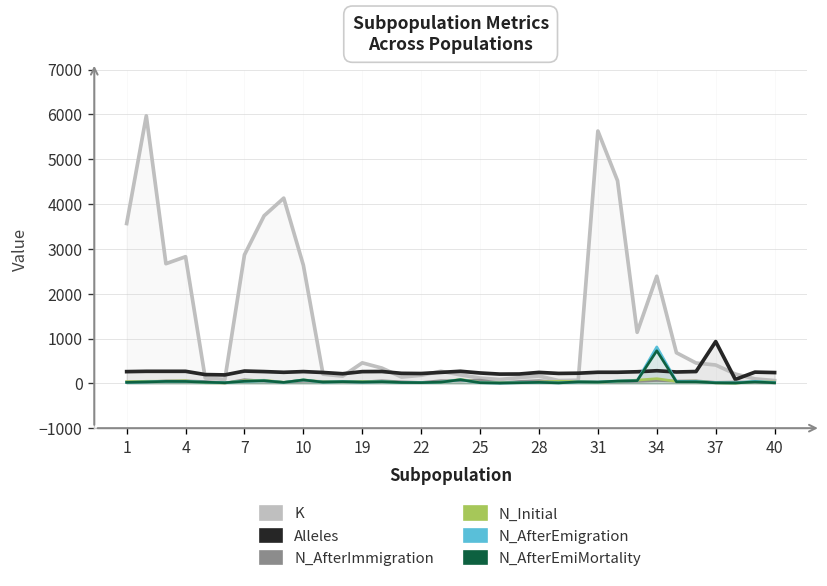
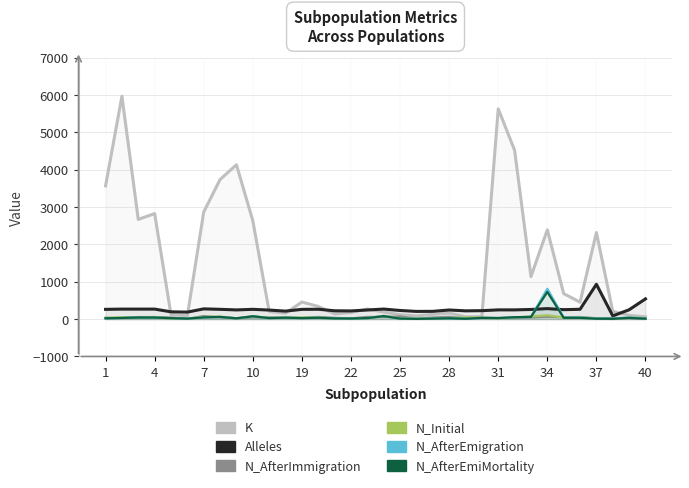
K, 37: 400 -> 2300
Alleles, 40: 200 -> 500
